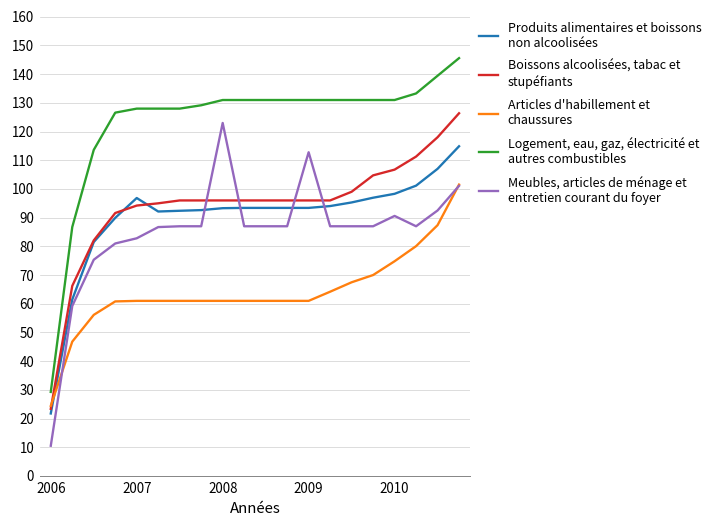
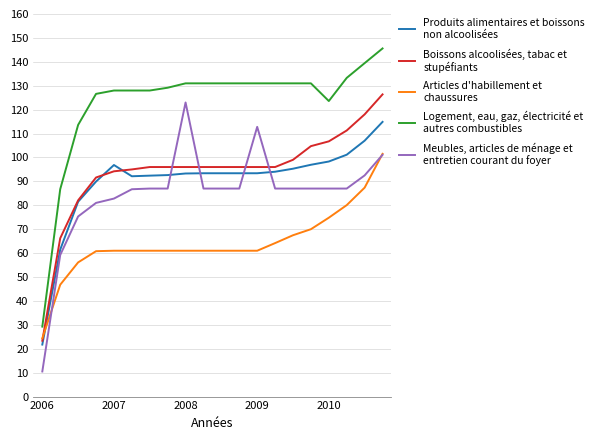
Logement, eau, gaz, électricité et autres combustibles, 2010: 131 -> 124
Meubles, articles de ménage et entretien courant du foyer, 2010: 91 -> 87
